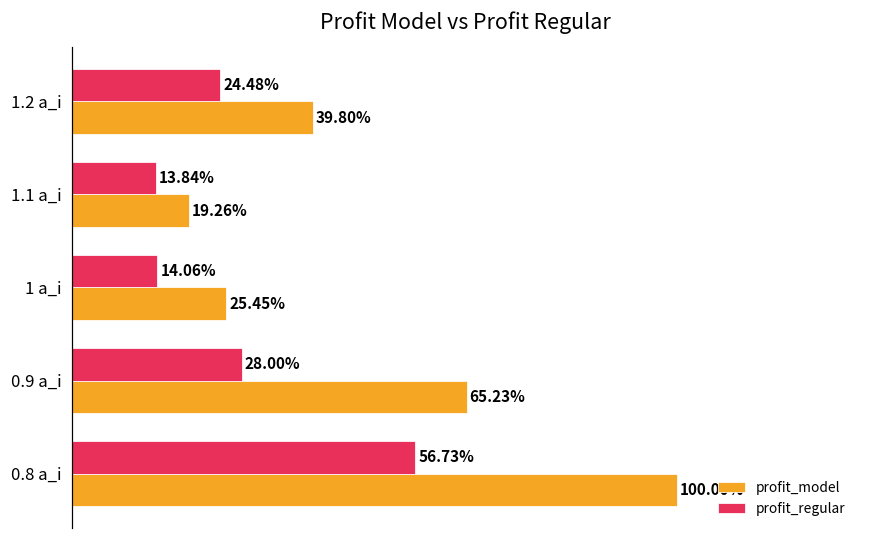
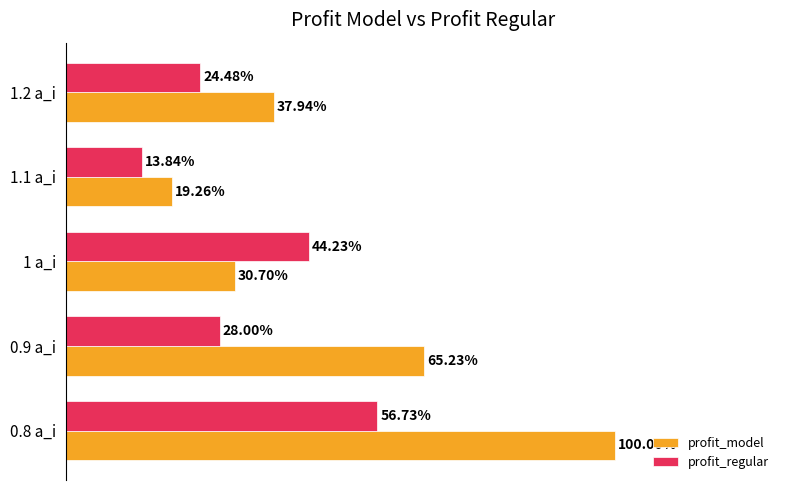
profit_model, 1.2 a_i: 39.80% -> 37.94%
profit_regular, 1 a_i: 14.06% -> 44.23%
profit_model, 1 a_i: 25.45% -> 30.70%
